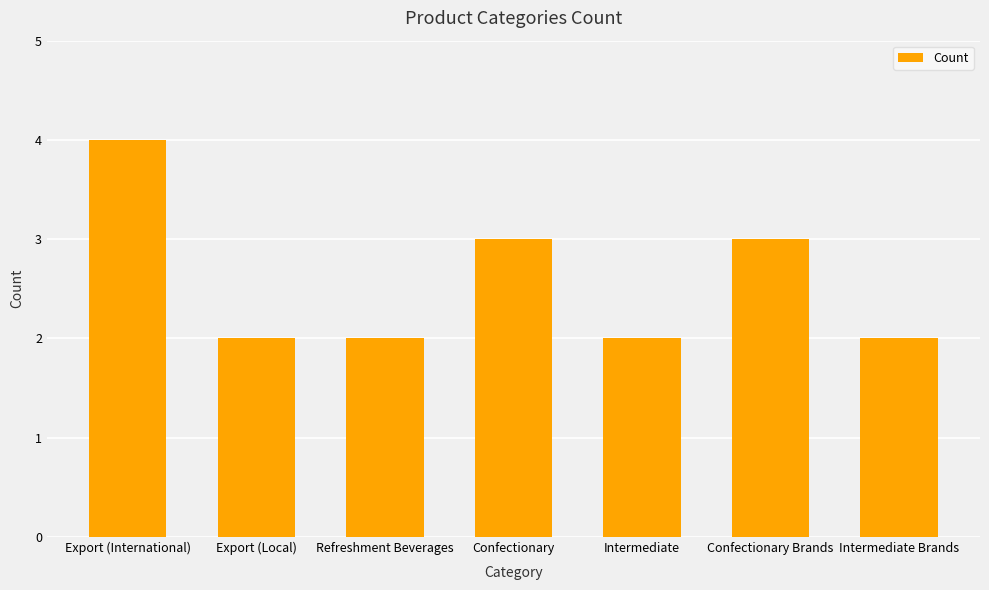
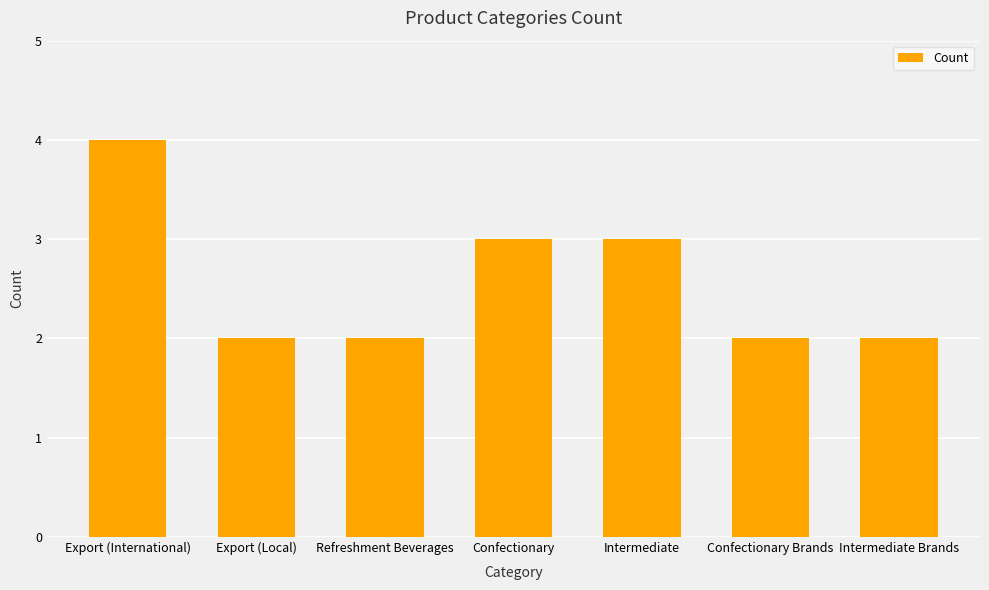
Intermediate: 2 -> 3
Confectionary Brands: 3 -> 2
